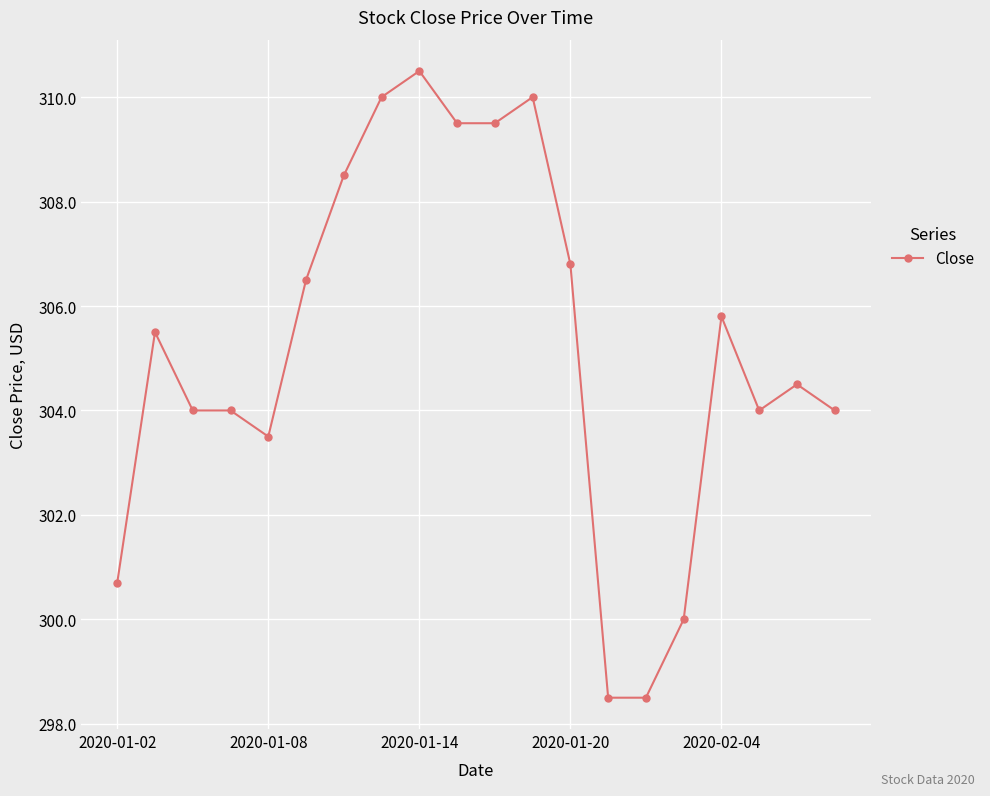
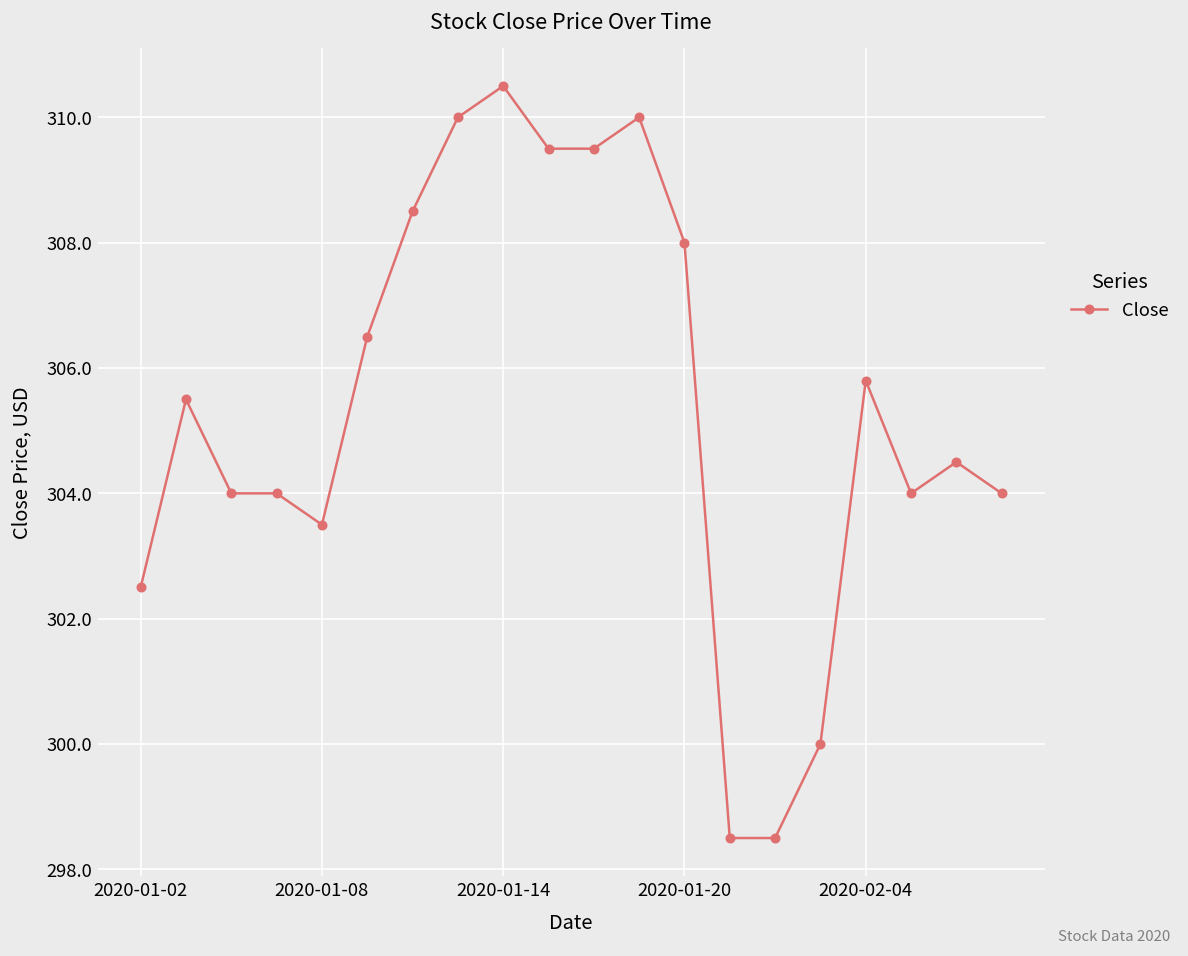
2020-01-02: 300.7 -> 302.5
2020-01-20: 306.8 -> 308.0
